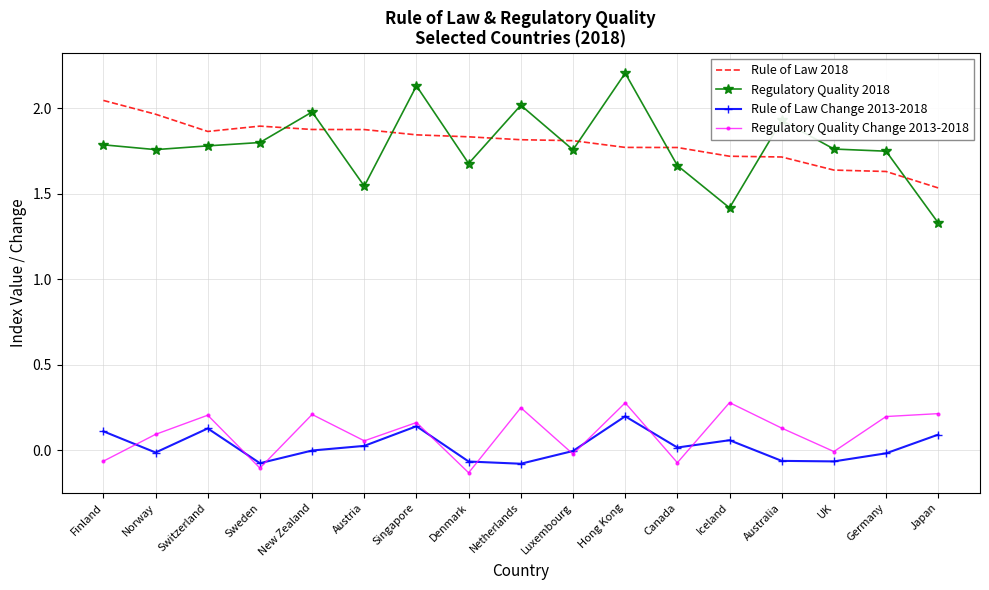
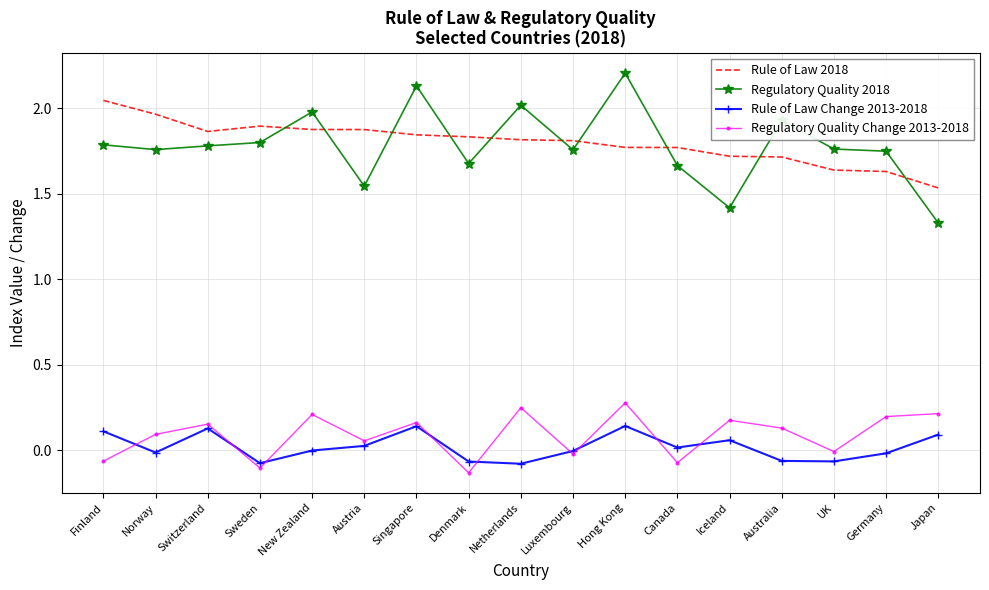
Regulatory Quality Change 2013-2018, Switzerland: 0.20 -> 0.15
Rule of Law Change 2013-2018, Hong Kong: 0.20 -> 0.14
Regulatory Quality Change 2013-2018, Iceland: 0.28 -> 0.17
